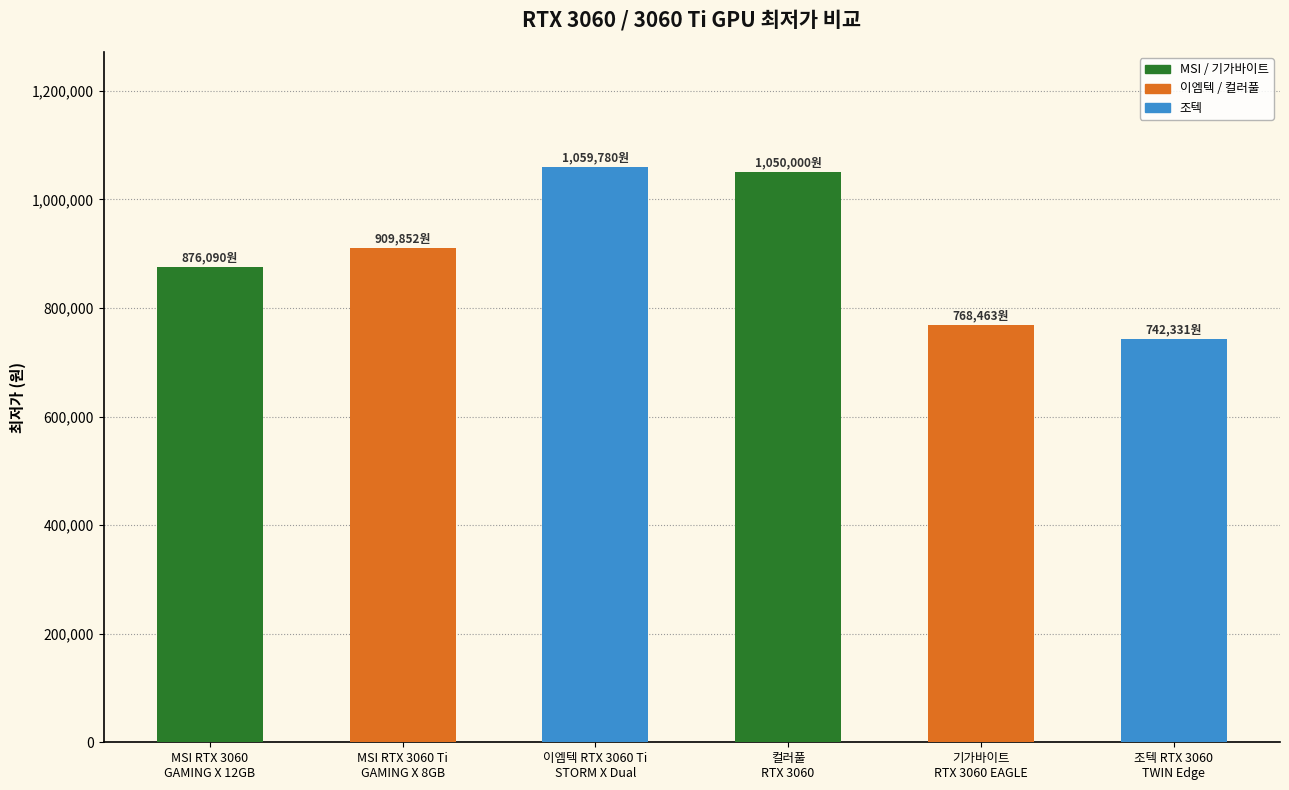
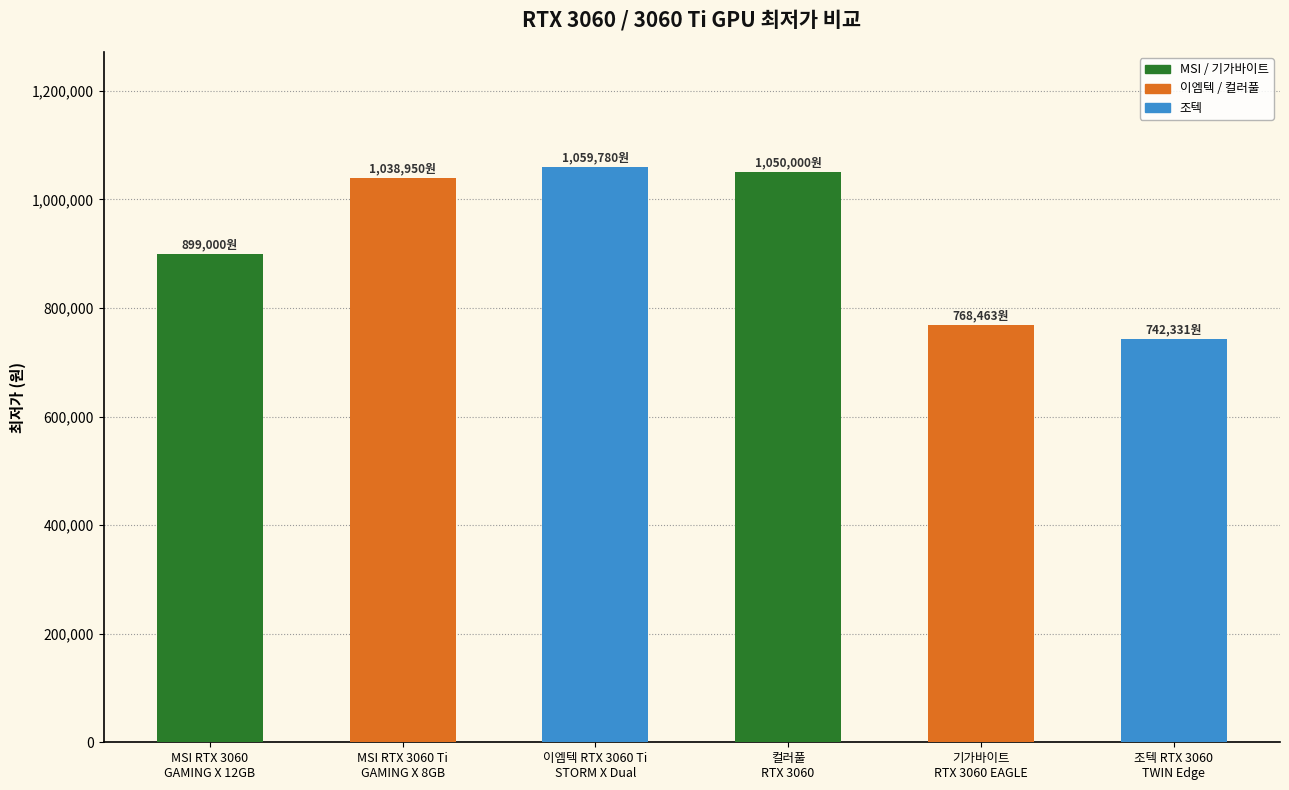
MSI RTX 3060 GAMING X 12GB: 876,090원 -> 899,000원
MSI RTX 3060 Ti GAMING X 8GB: 909,852원 -> 1,038,950원
